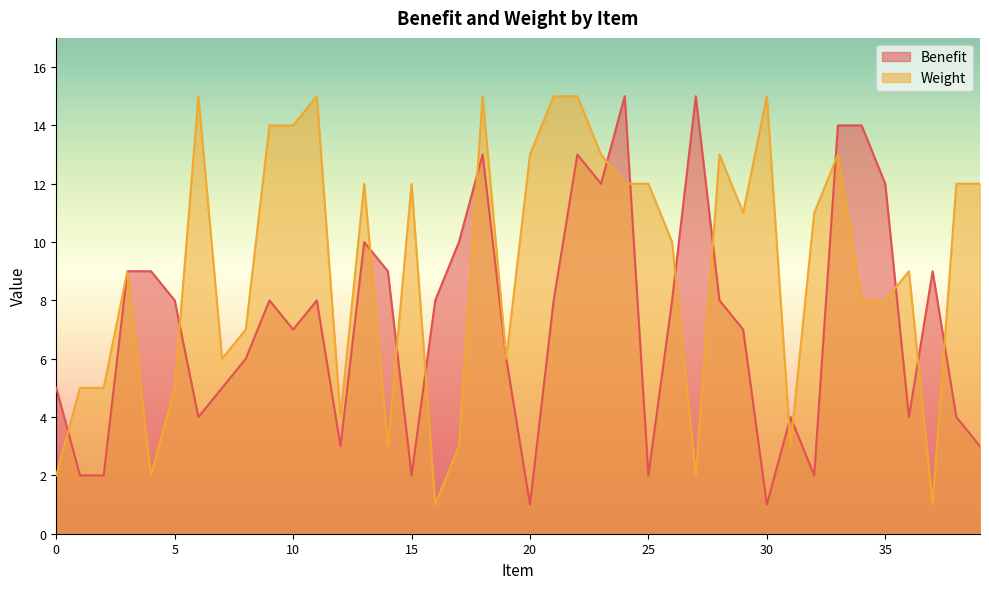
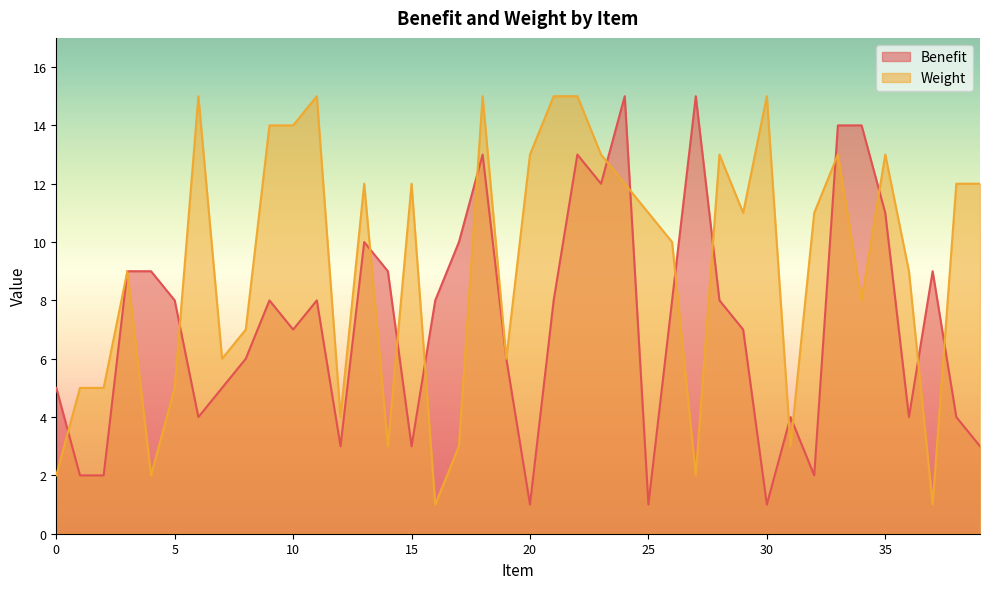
Benefit, 15: 2 -> 3
Benefit, 25: 2 -> 1
Weight, 25: 12 -> 11
Benefit, 35: 12 -> 11
Weight, 35: 8 -> 13
